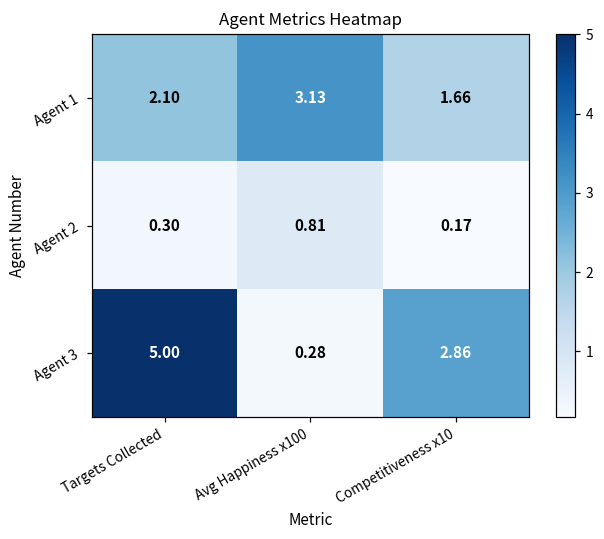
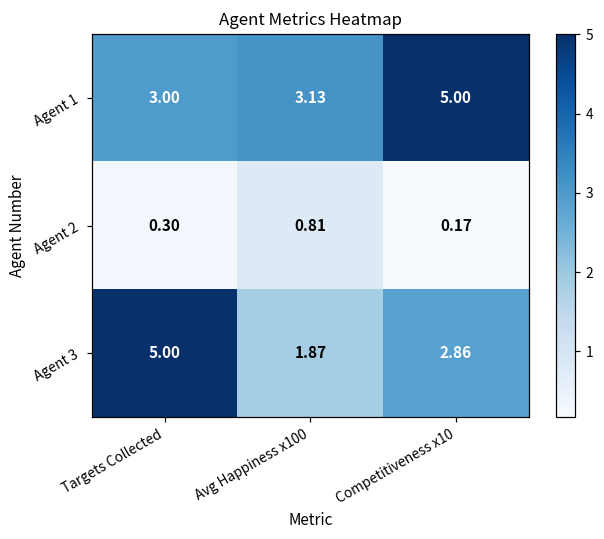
Agent 1, Targets Collected: 2.10 -> 3.00
Agent 1, Competitiveness x10: 1.66 -> 5.00
Agent 3, Avg Happiness x100: 0.28 -> 1.87
